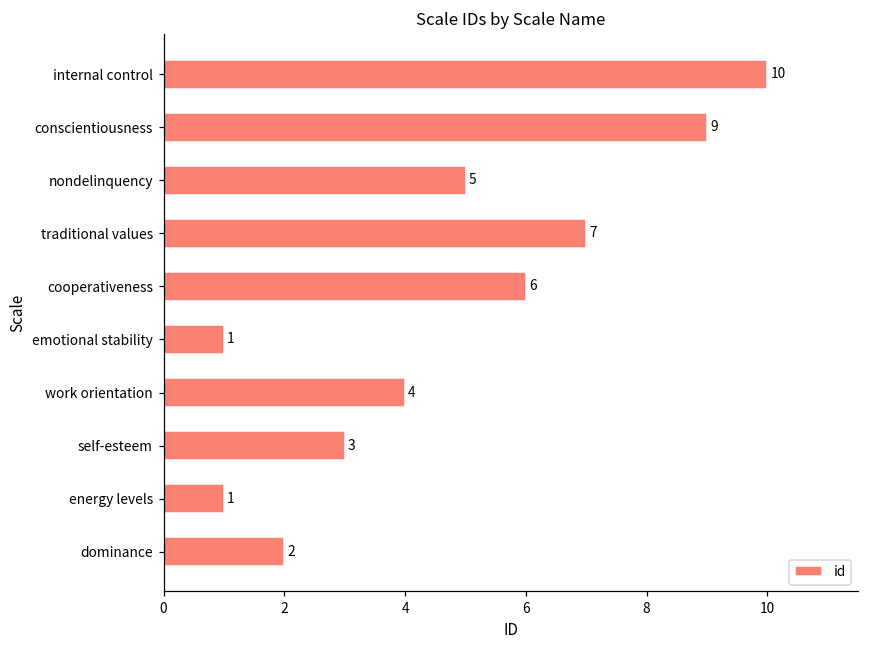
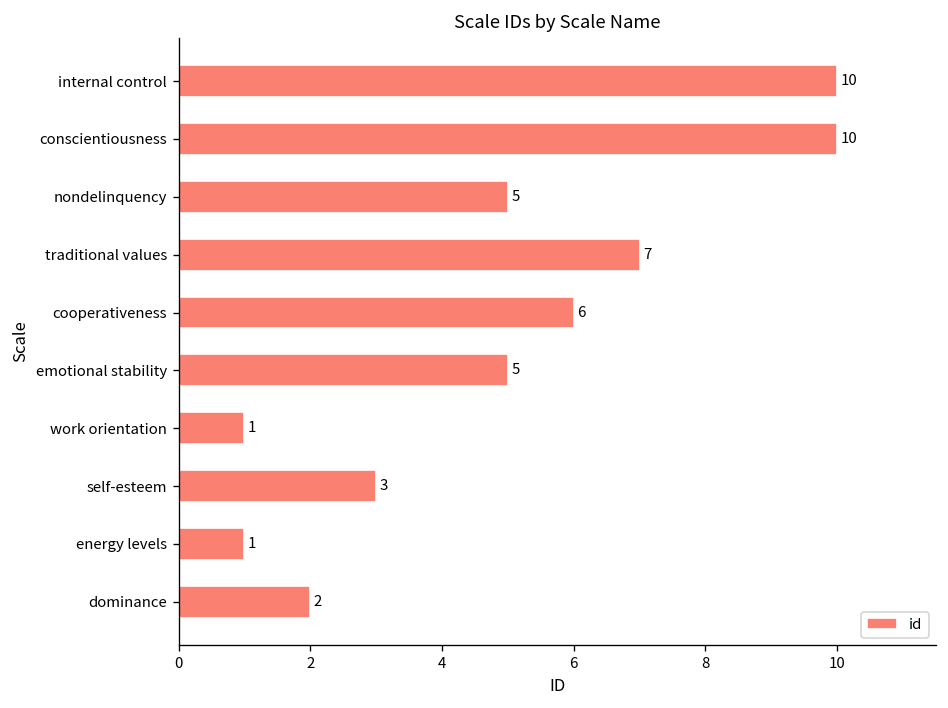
conscientiousness: 9 -> 10
emotional stability: 1 -> 5
work orientation: 4 -> 1
